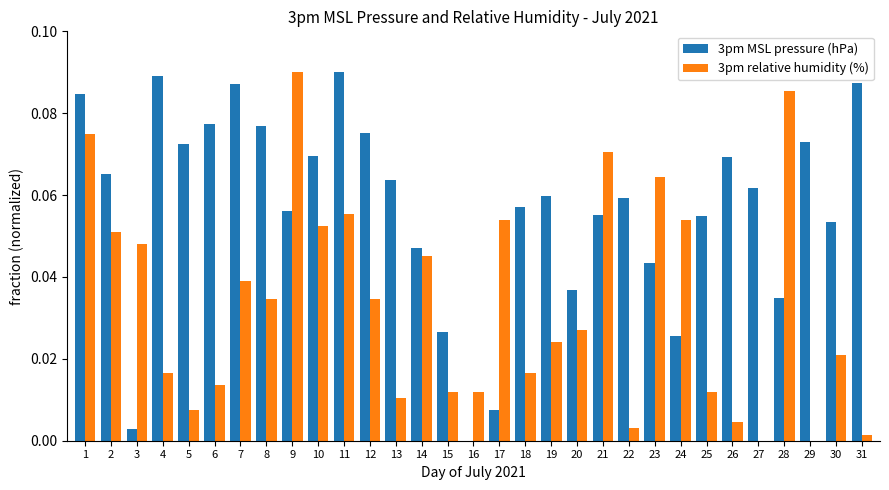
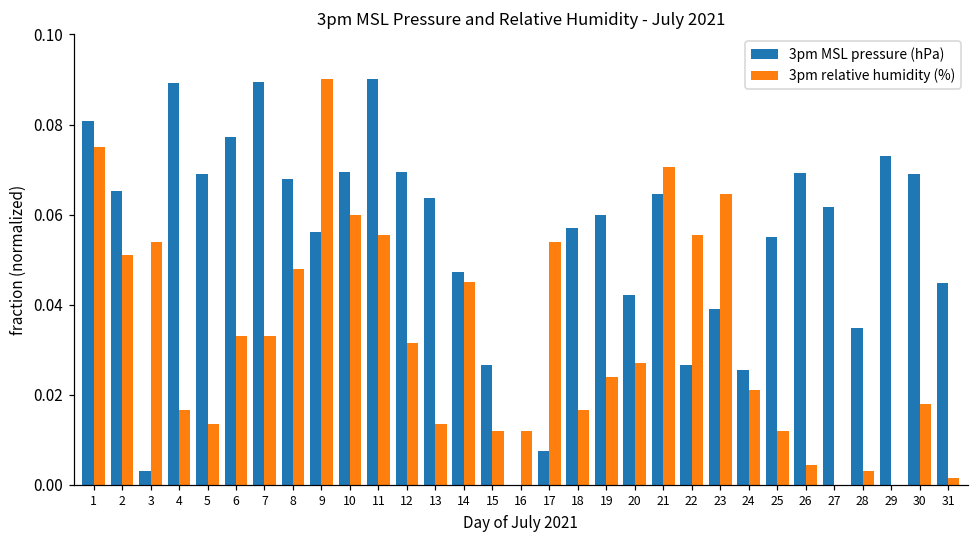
3pm MSL pressure (hPa), 1: 0.085 -> 0.081
3pm relative humidity (%), 3: 0.048 -> 0.054
3pm MSL pressure (hPa), 5: 0.072 -> 0.069
3pm relative humidity (%), 5: 0.008 -> 0.014
3pm relative humidity (%), 6: 0.014 -> 0.033
3pm MSL pressure (hPa), 7: 0.087 -> 0.089
3pm relative humidity (%), 7: 0.039 -> 0.033
3pm MSL pressure (hPa), 8: 0.077 -> 0.068
3pm relative humidity (%), 8: 0.035 -> 0.048
3pm relative humidity (%), 10: 0.053 -> 0.060
3pm MSL pressure (hPa), 12: 0.075 -> 0.070
3pm relative humidity (%), 12: 0.035 -> 0.032
3pm relative humidity (%), 13: 0.010 -> 0.014
3pm MSL pressure (hPa), 20: 0.037 -> 0.042
3pm MSL pressure (hPa), 21: 0.055 -> 0.065
3pm MSL pressure (hPa), 22: 0.059 -> 0.027
3pm relative humidity (%), 22: 0.003 -> 0.056
3pm MSL pressure (hPa), 23: 0.043 -> 0.039
3pm relative humidity (%), 24: 0.054 -> 0.021
3pm relative humidity (%), 28: 0.085 -> 0.003
3pm MSL pressure (hPa), 30: 0.053 -> 0.069
3pm relative humidity (%), 30: 0.021 -> 0.018
3pm MSL pressure (hPa), 31: 0.087 -> 0.045
